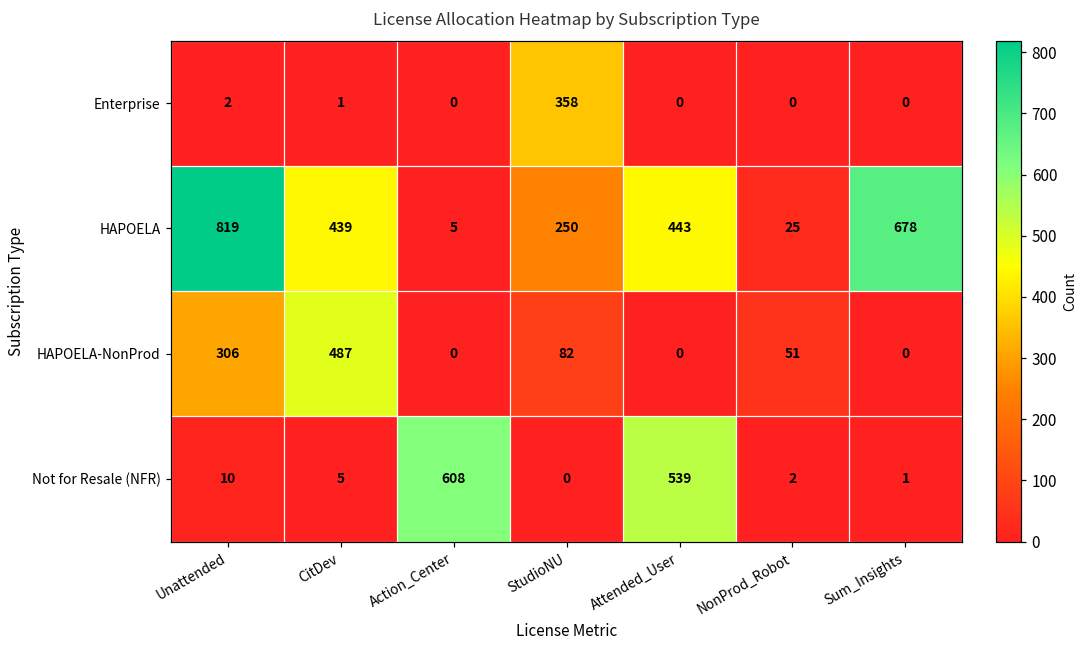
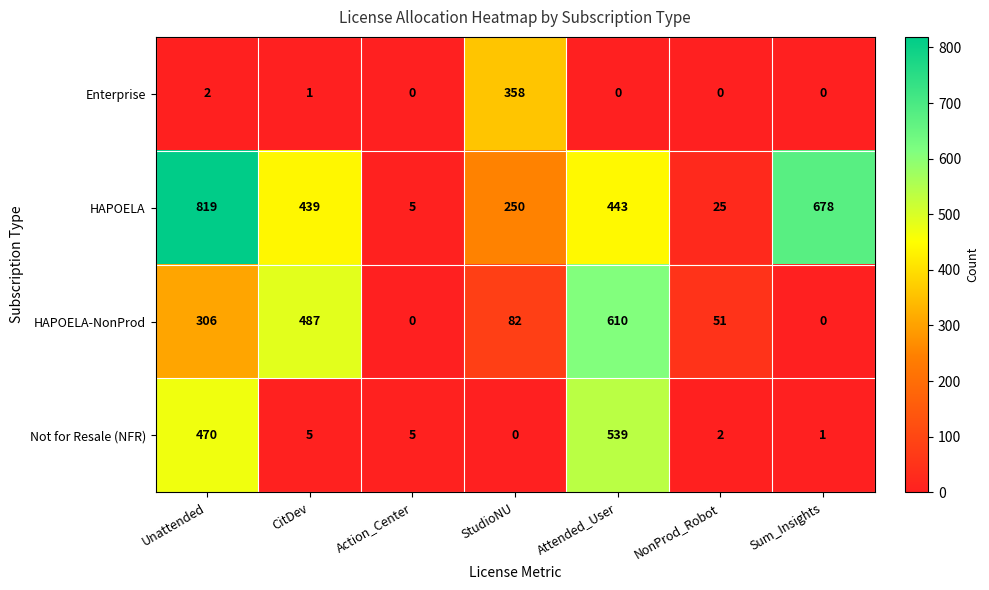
HAPOELA-NonProd, Attended_User: 0 -> 610
Not for Resale (NFR), Unattended: 10 -> 470
Not for Resale (NFR), Action_Center: 608 -> 5
